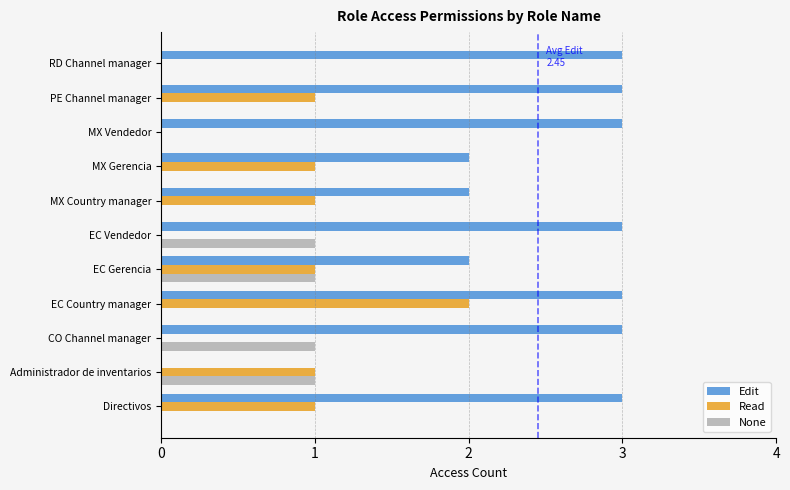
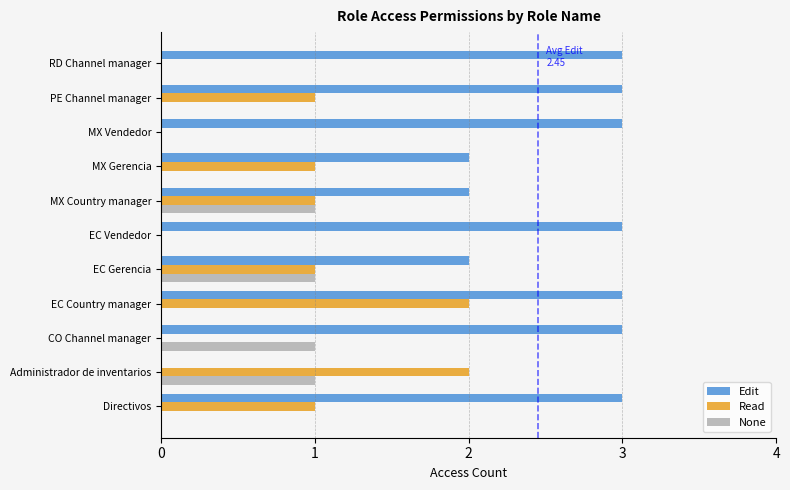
None, MX Country manager: 0 -> 1
None, EC Vendedor: 1 -> 0
Read, Administrador de inventarios: 1 -> 2
